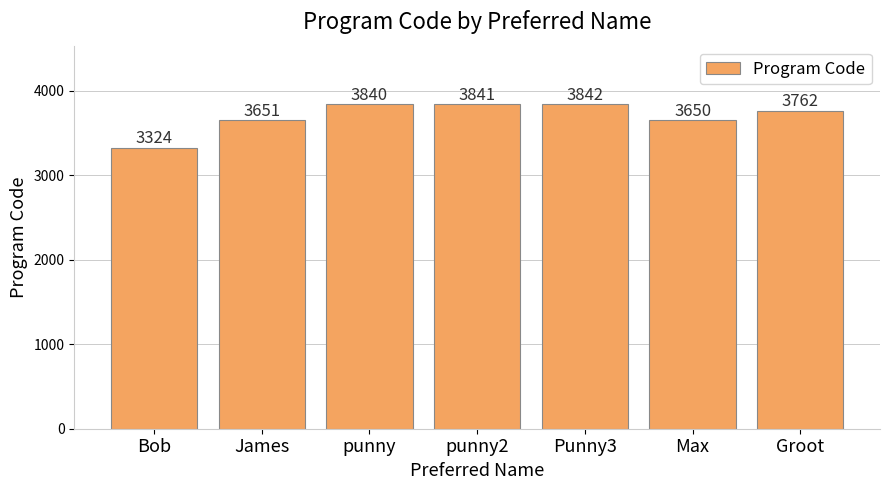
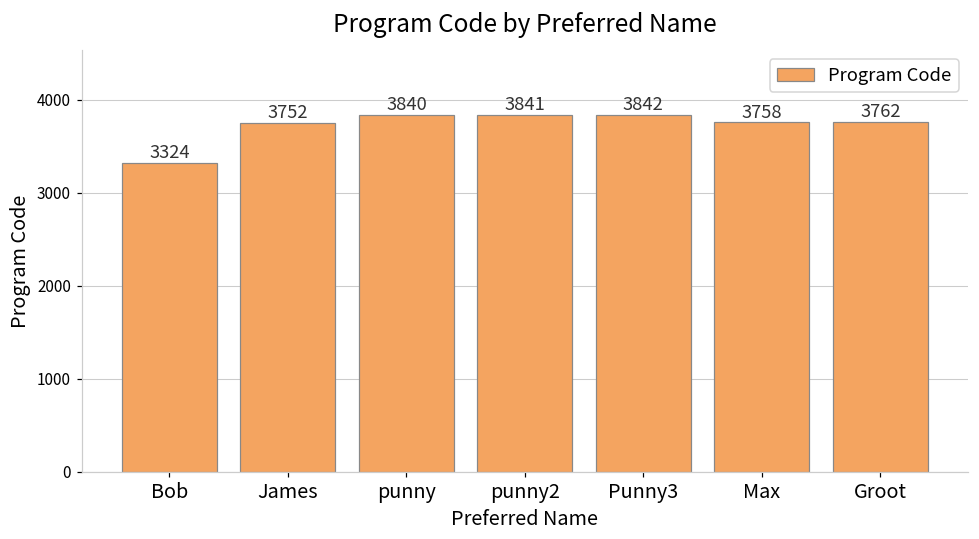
James: 3651 -> 3752
Max: 3650 -> 3758
